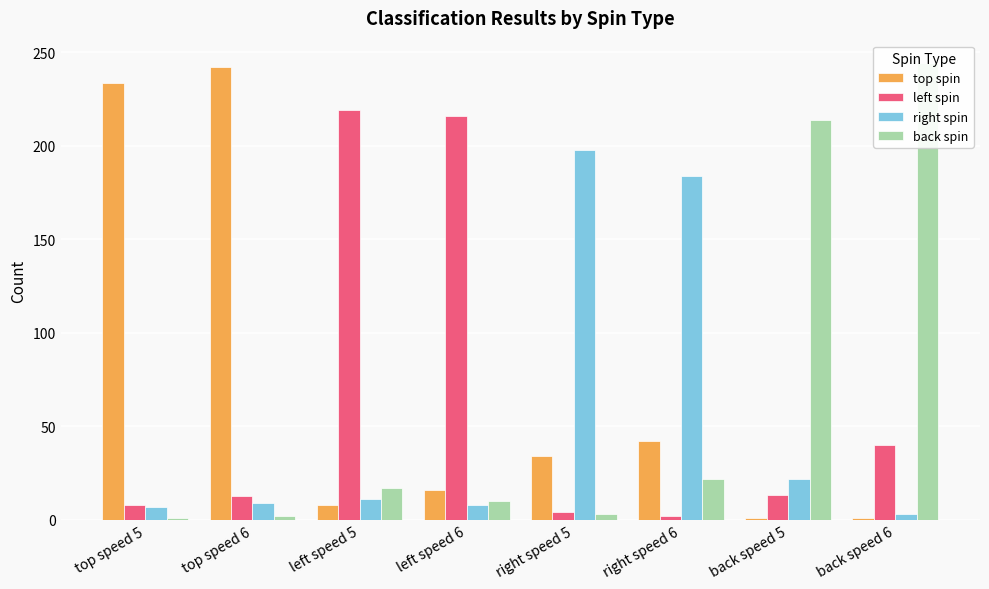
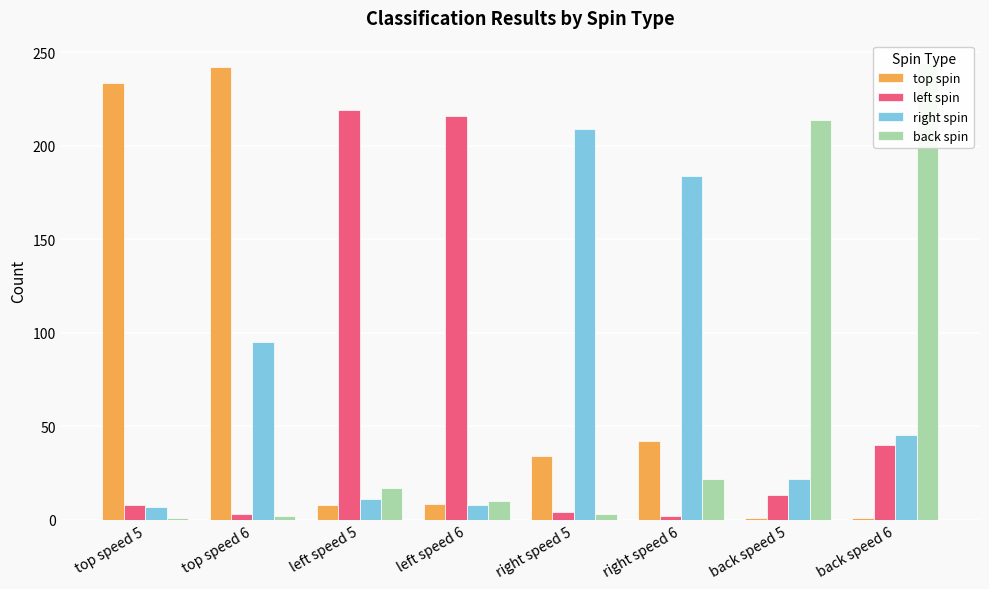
left spin, top speed 6: 13 -> 3
right spin, top speed 6: 9 -> 95
top spin, left speed 6: 16 -> 9
right spin, right speed 5: 198 -> 209
right spin, back speed 6: 3 -> 46
